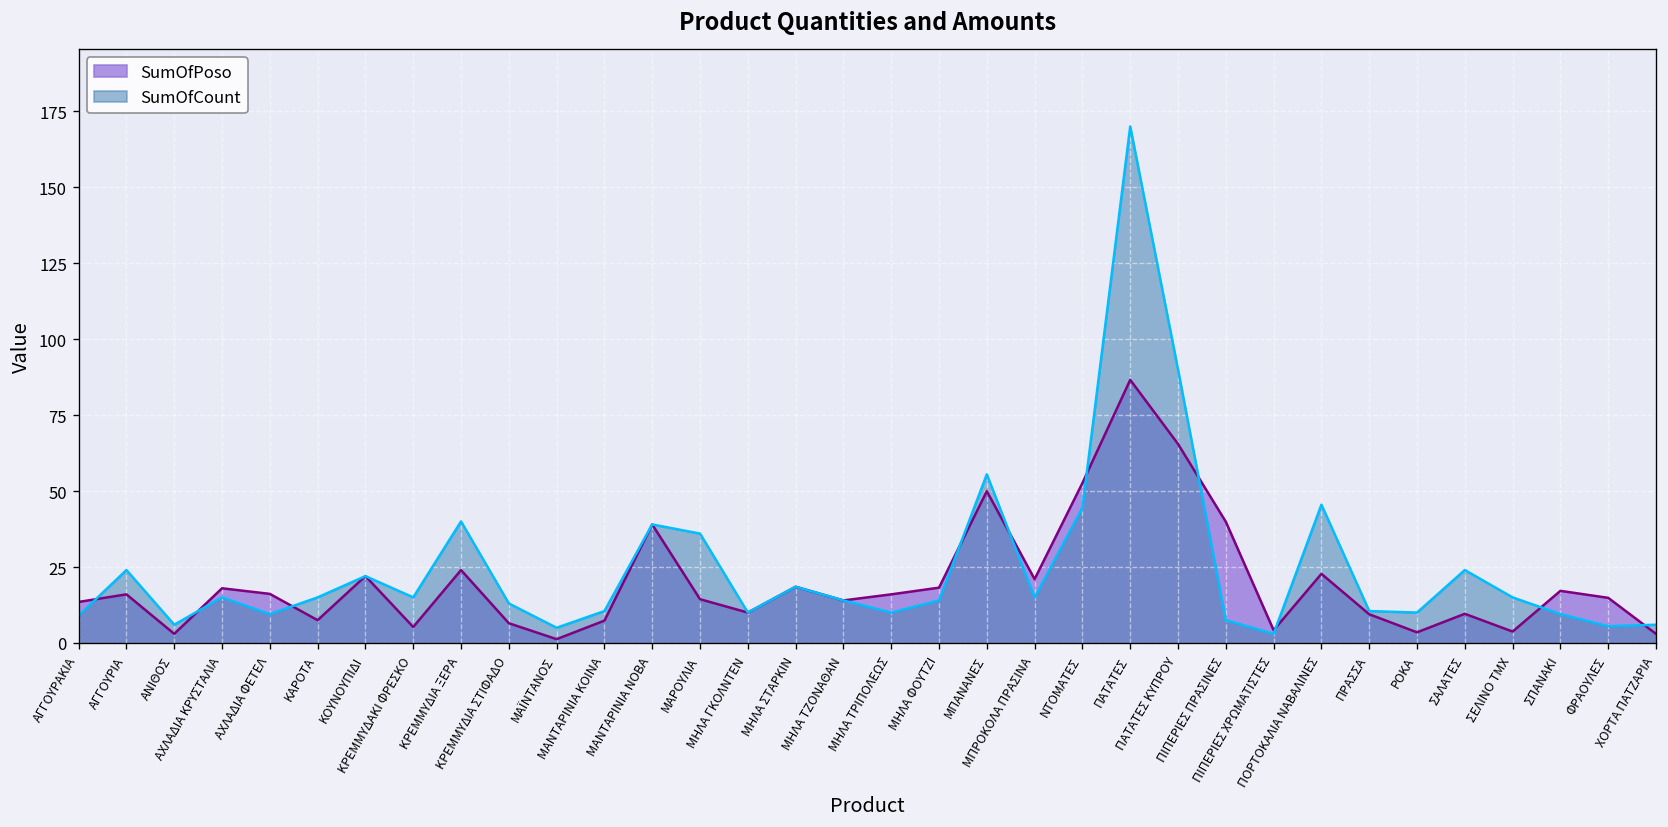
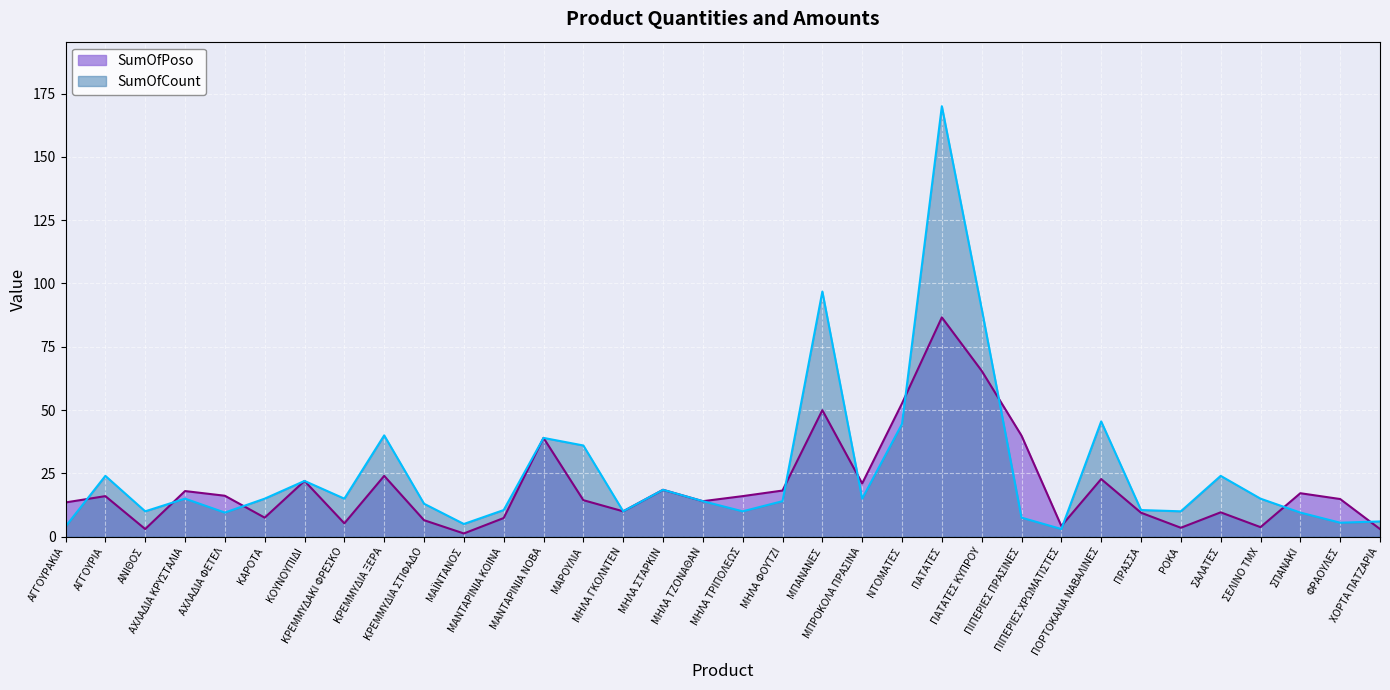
SumOfCount, ΑΓΓΟΥΡΑΚΙΑ: 9 -> 4
SumOfCount, ΑΝΙΘΟΣ: 6 -> 10
SumOfCount, ΜΠΑΝΑΝΕΣ: 56 -> 97
